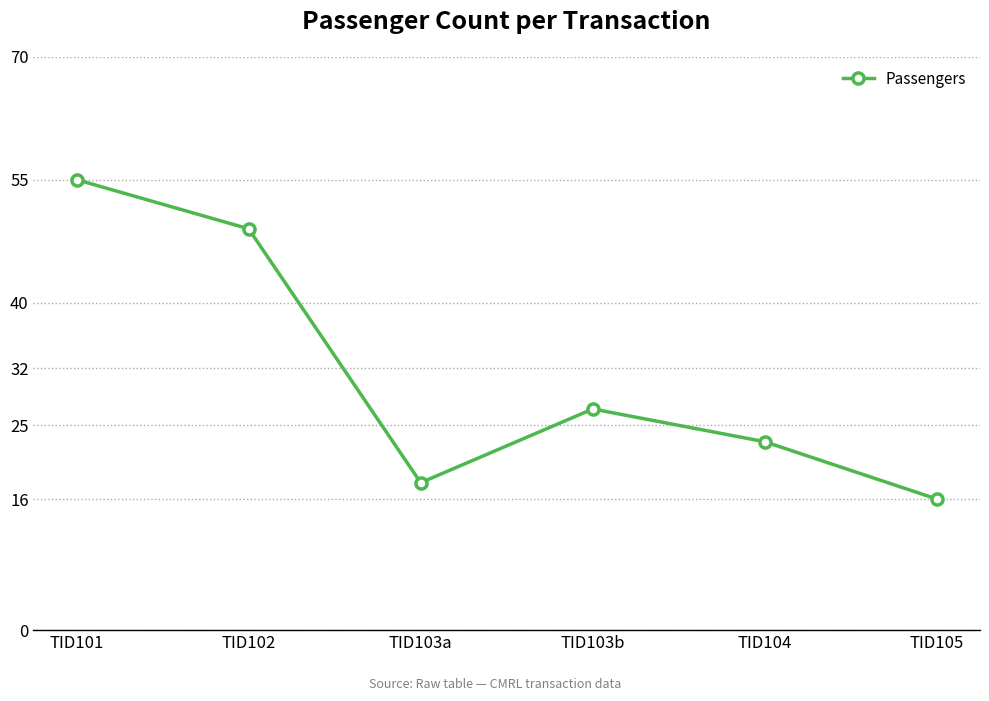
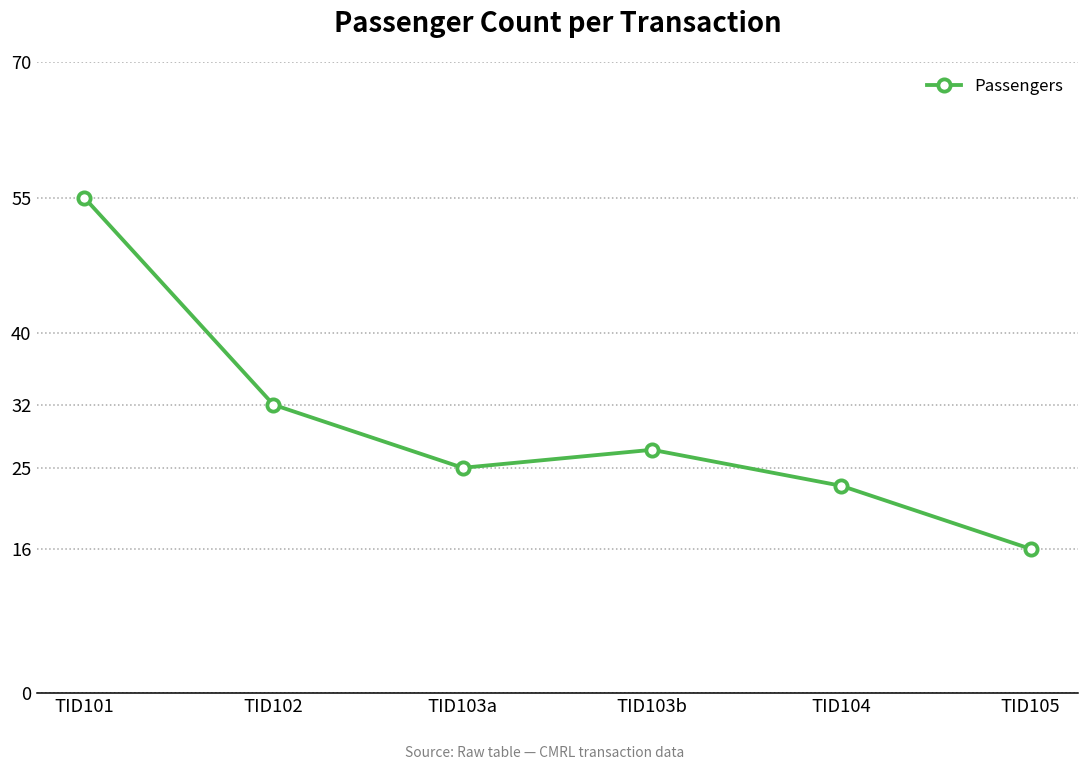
TID102: 49 -> 32
TID103a: 18 -> 25
